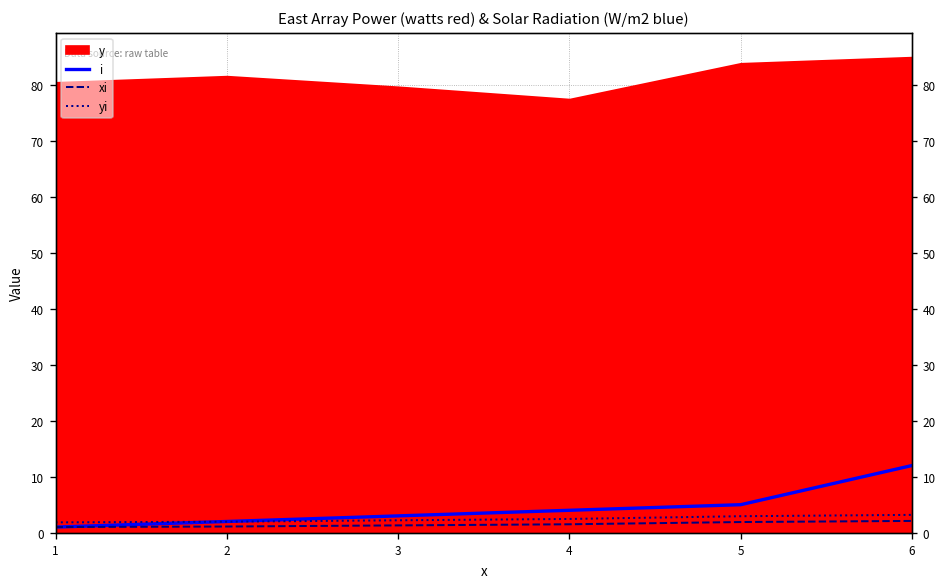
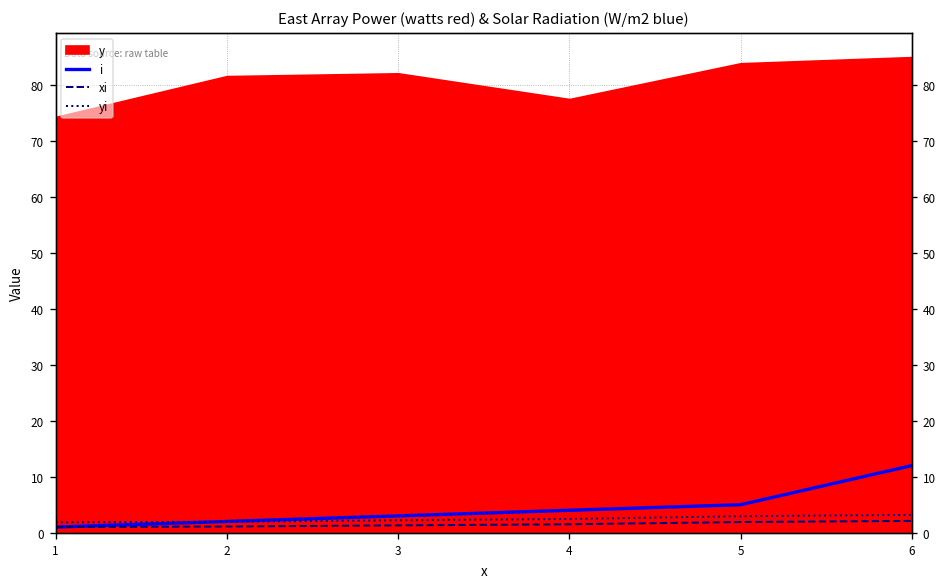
y, 1: 81 -> 74
y, 3: 80 -> 82
